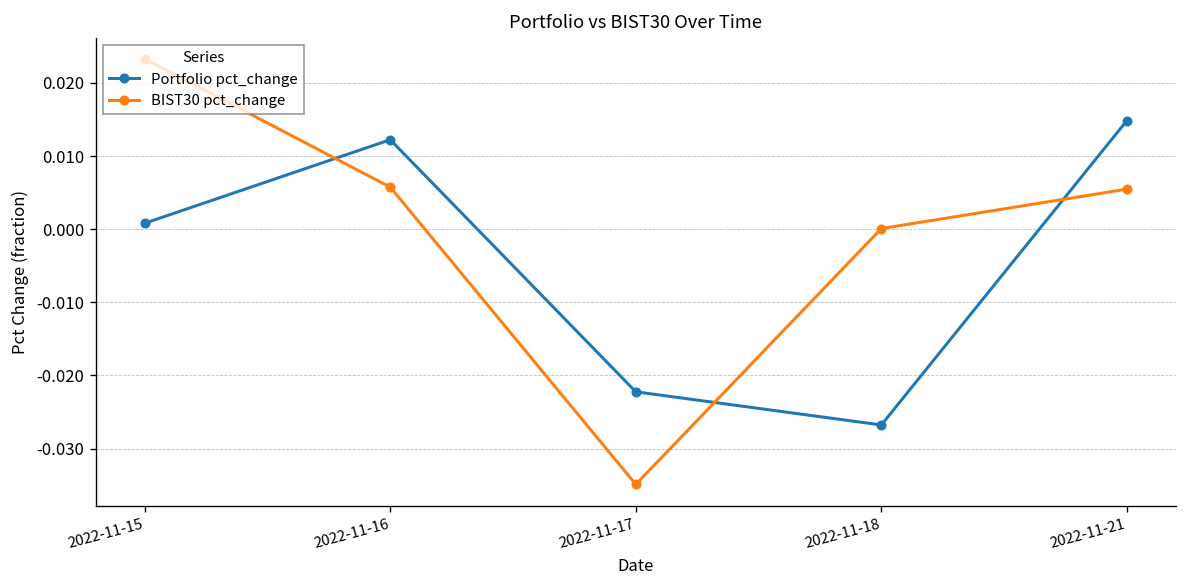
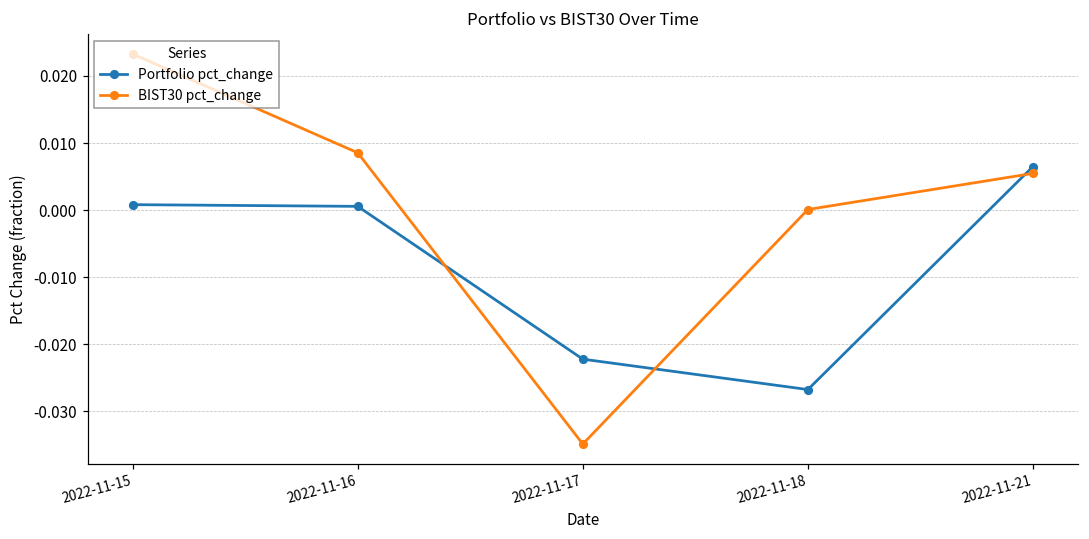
Portfolio pct_change, 2022-11-16: 0.012 -> 0.001
BIST30 pct_change, 2022-11-16: 0.006 -> 0.009
Portfolio pct_change, 2022-11-21: 0.015 -> 0.006
